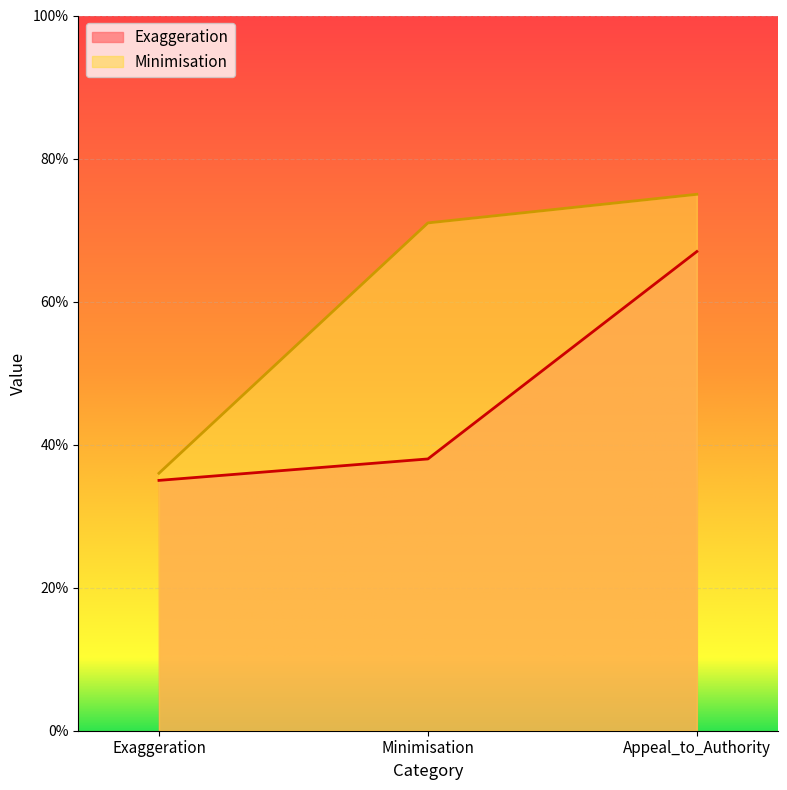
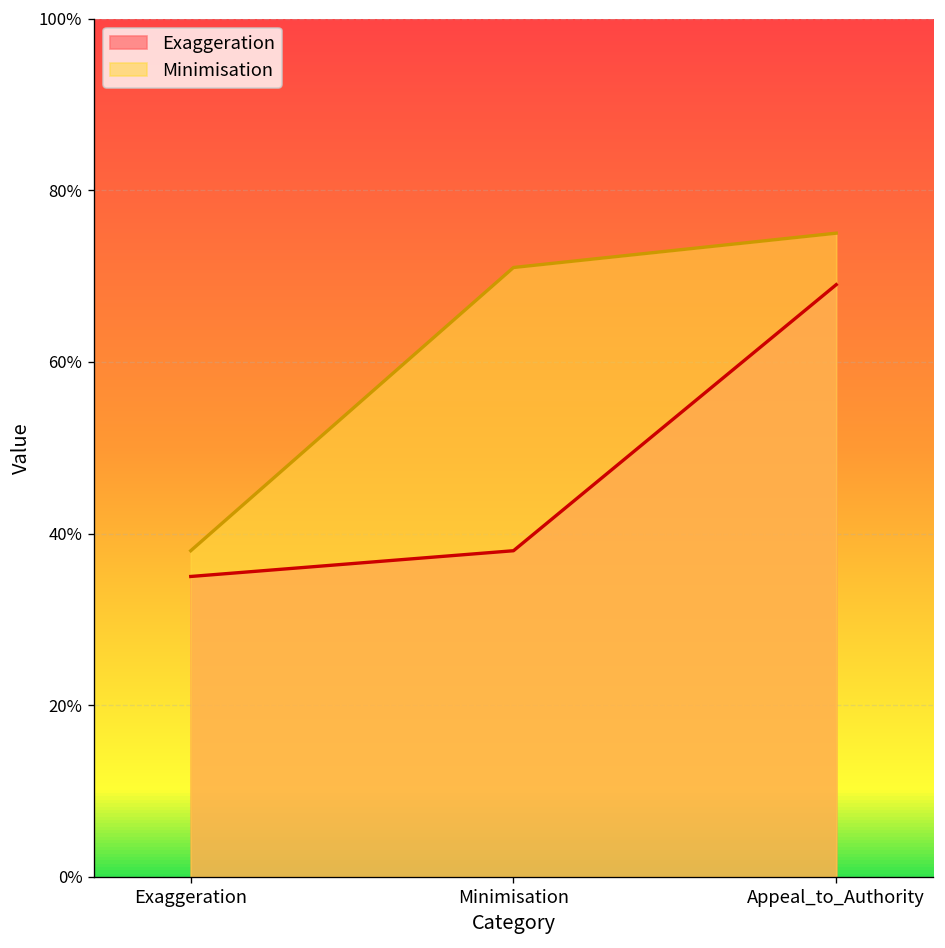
Minimisation, Exaggeration: 36% -> 38%
Exaggeration, Appeal_to_Authority: 67% -> 69%
